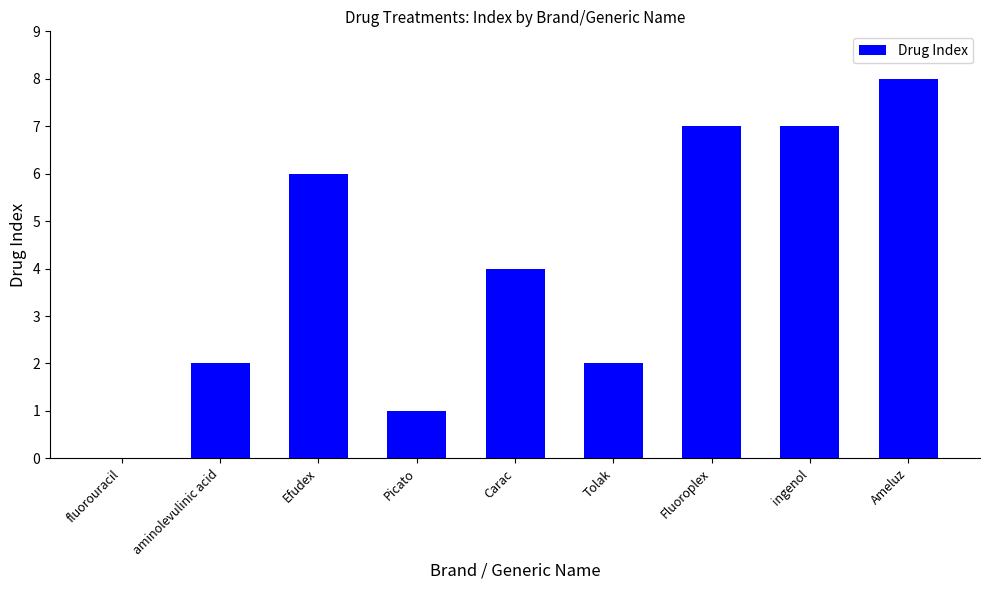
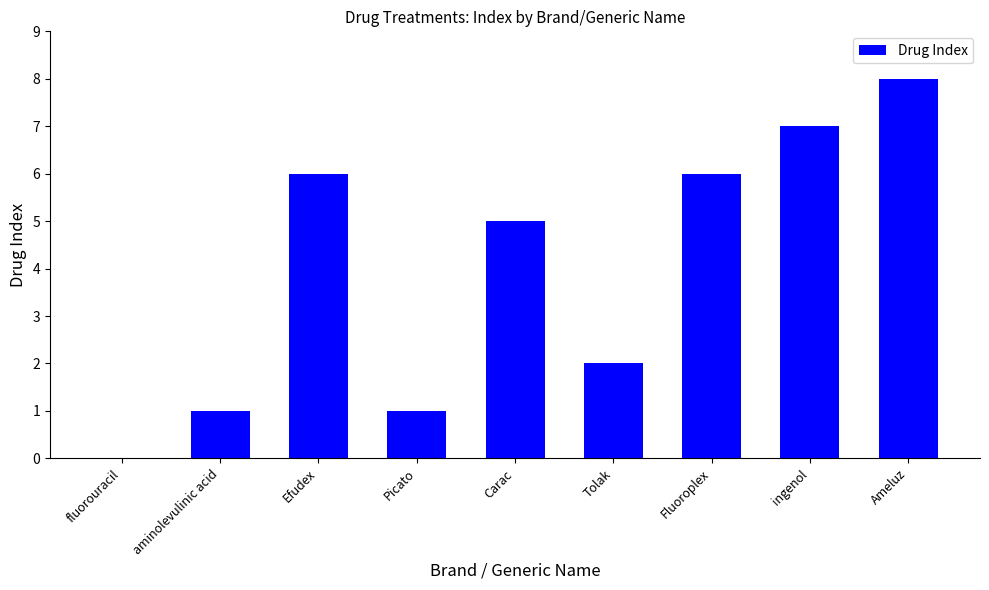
aminolevulinic acid: 2 -> 1
Carac: 4 -> 5
Fluoroplex: 7 -> 6
